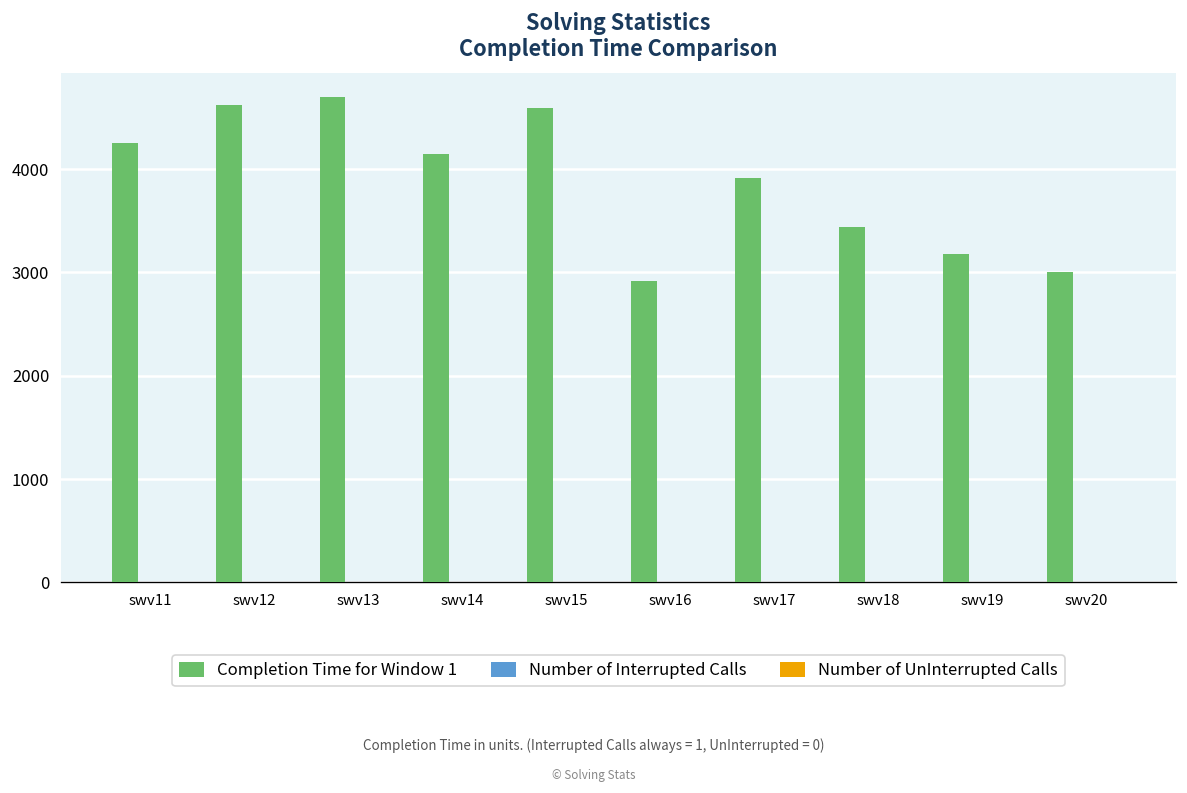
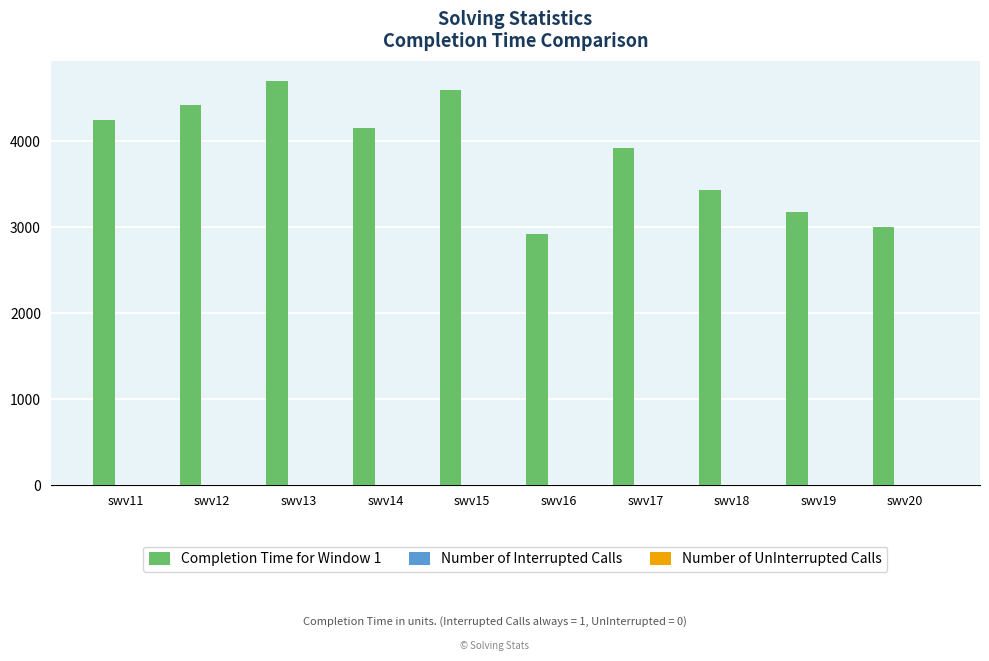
Completion Time for Window 1, swv12: 4600 -> 4400
